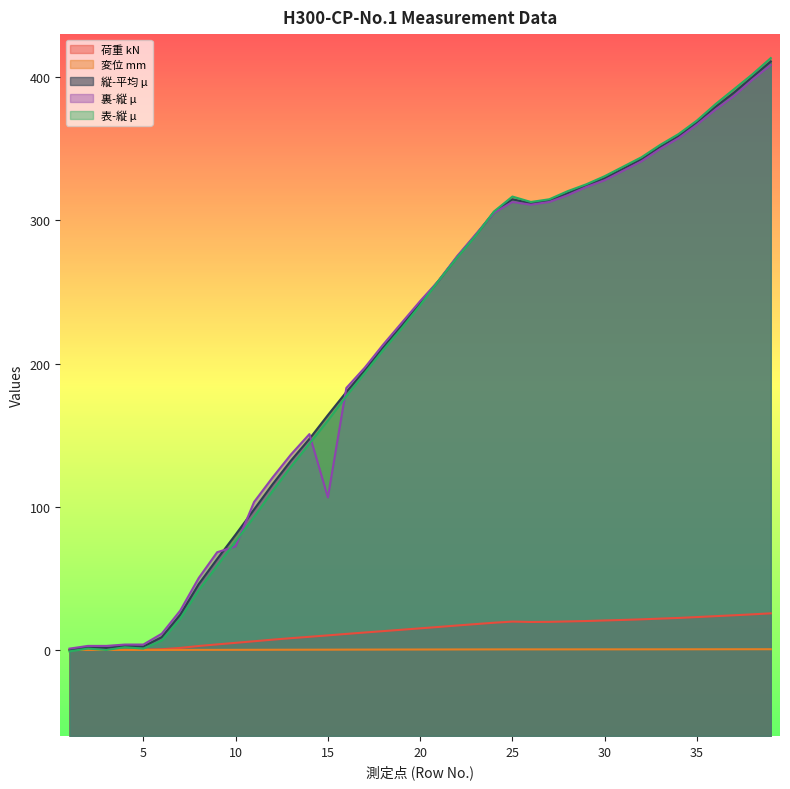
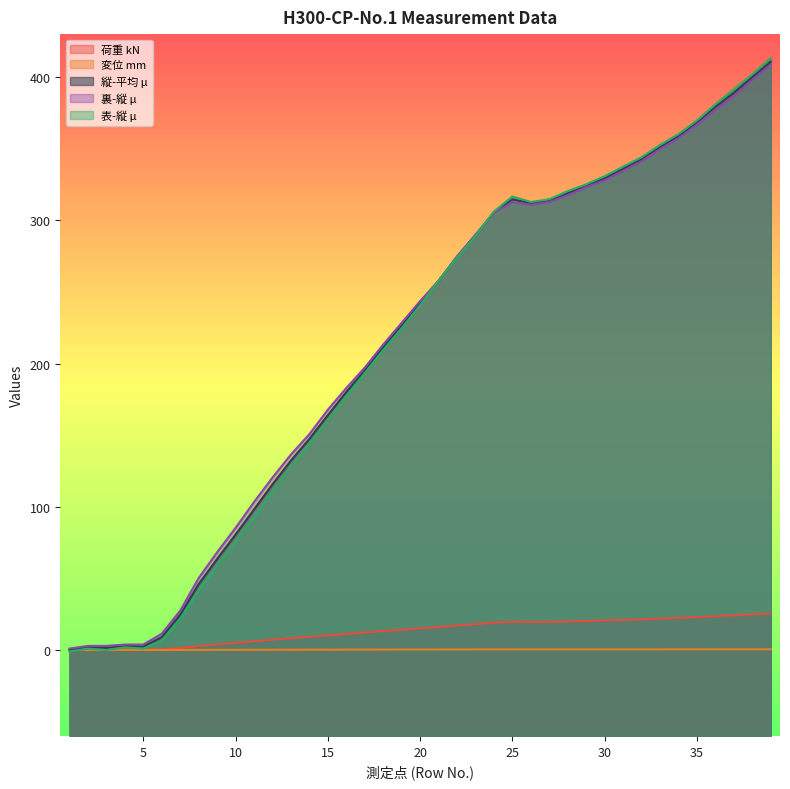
裏-縦 μ, 10: 72 -> 85
裏-縦 μ, 15: 107 -> 168
